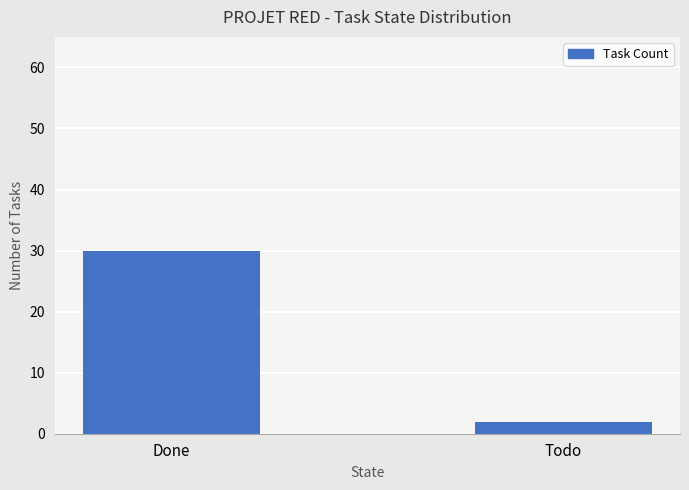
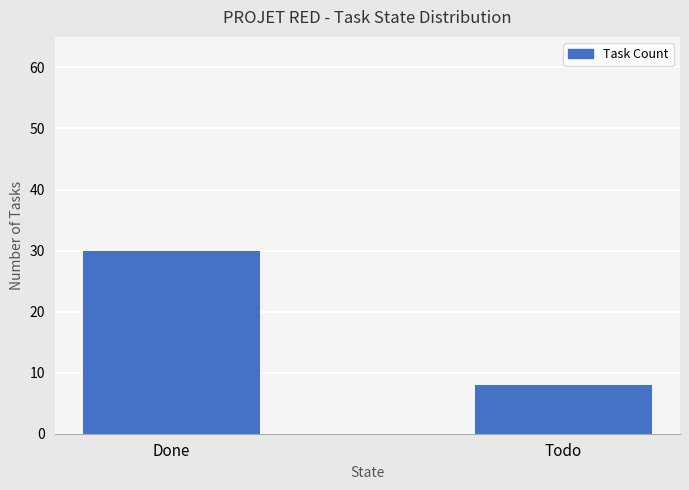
Todo: 2 -> 8
